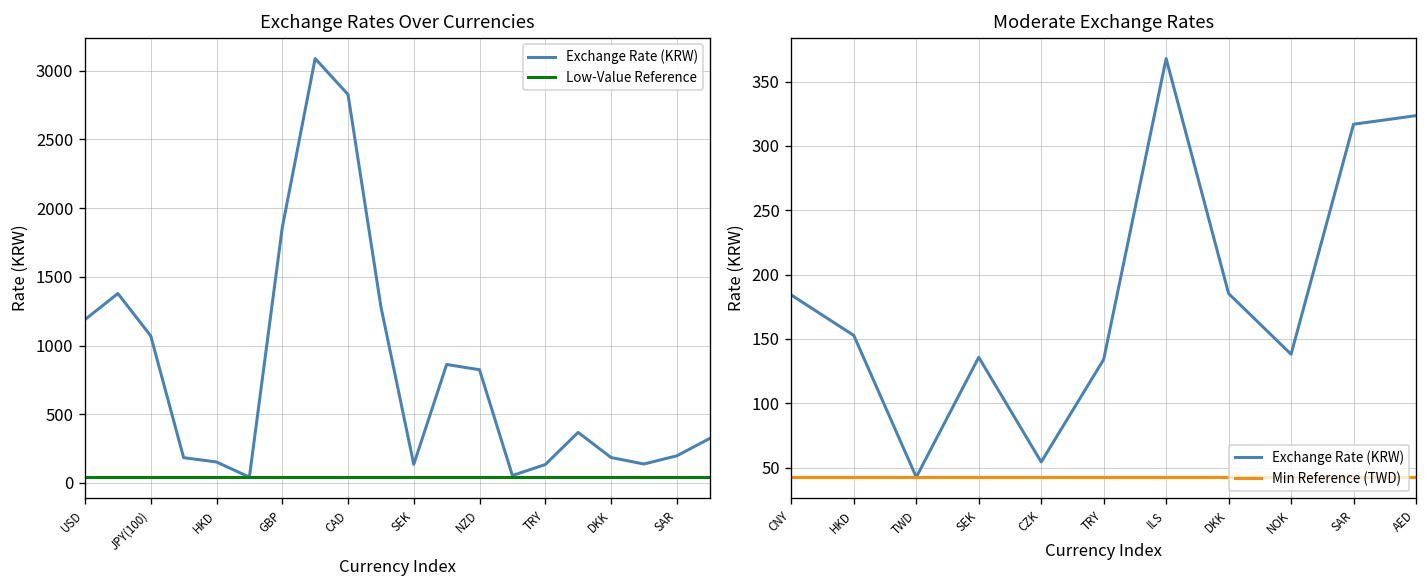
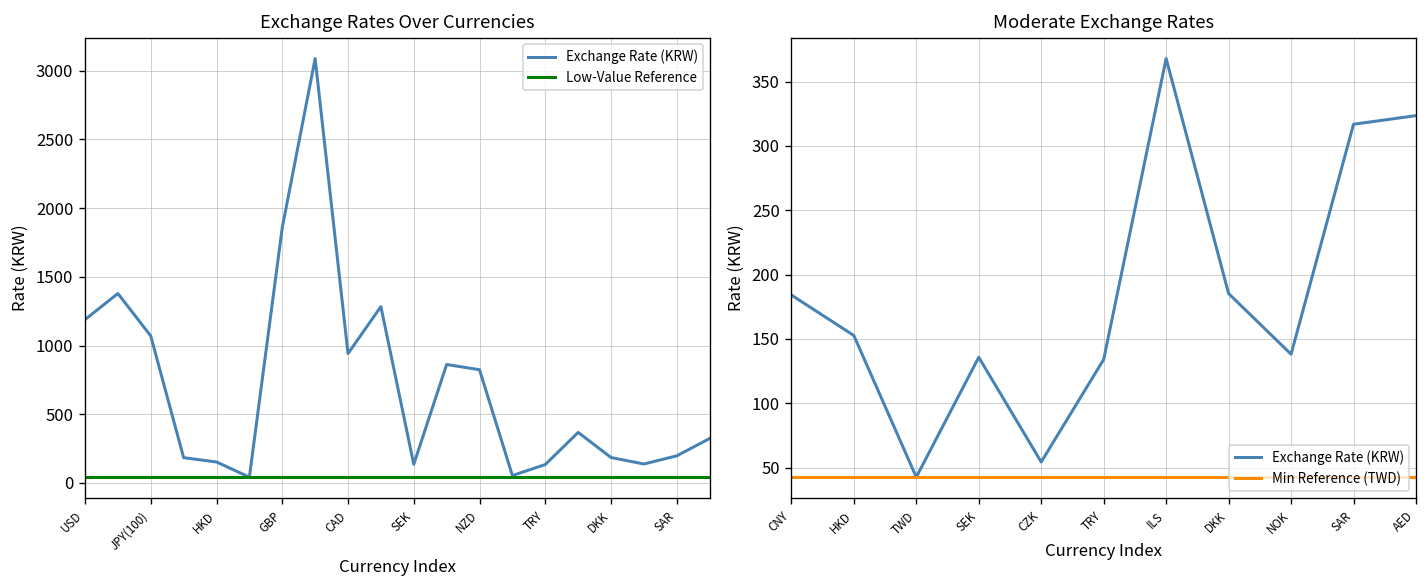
Exchange Rates Over Currencies, Exchange Rate (KRW), CAD: 2830 -> 940
